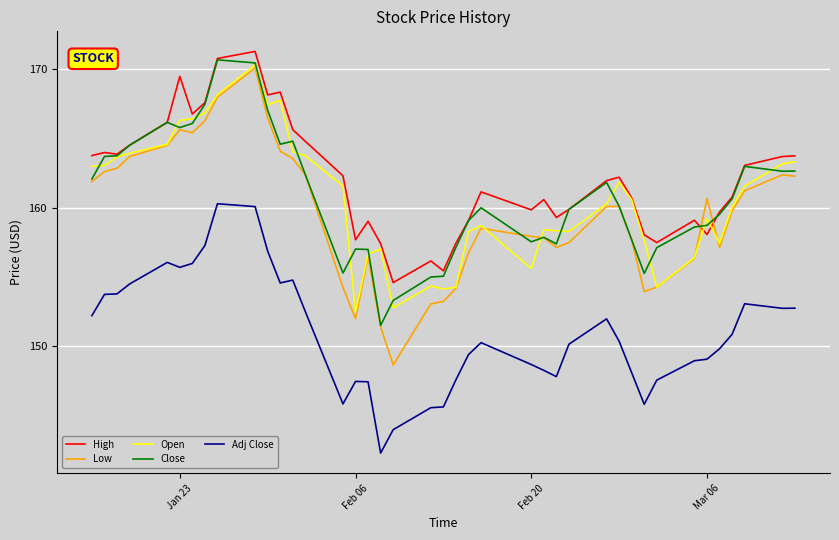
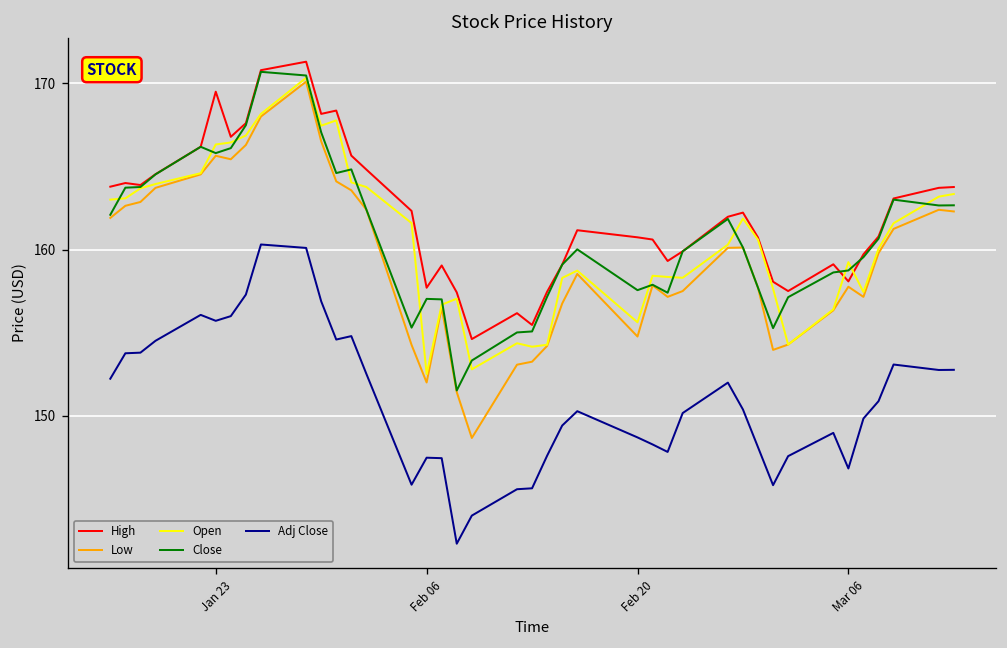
High, Feb 20: 159.9 -> 160.7
Low, Feb 20: 157.9 -> 154.8
Low, Mar 06: 160.7 -> 157.8
Adj Close, Mar 06: 149.1 -> 146.8
